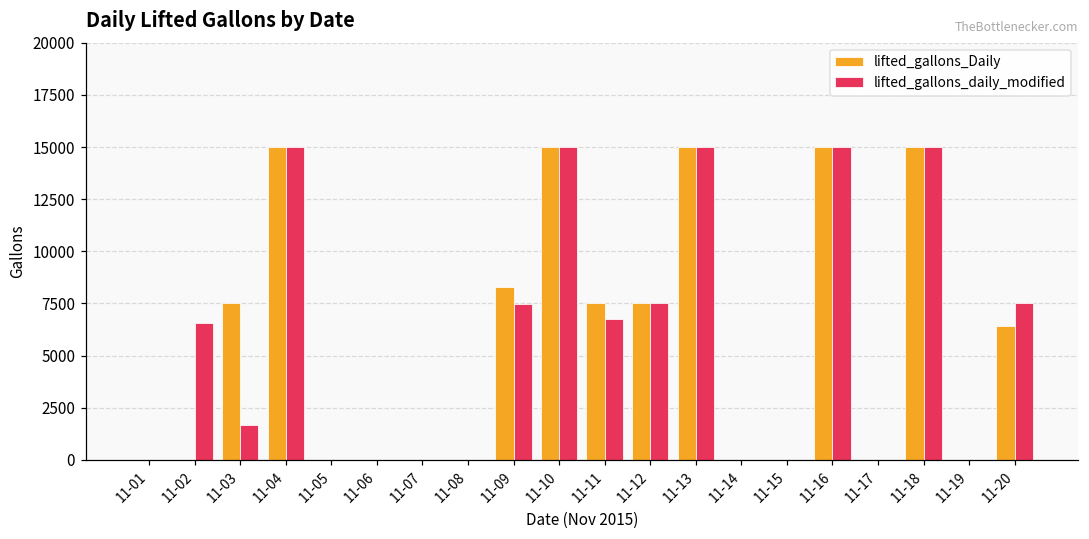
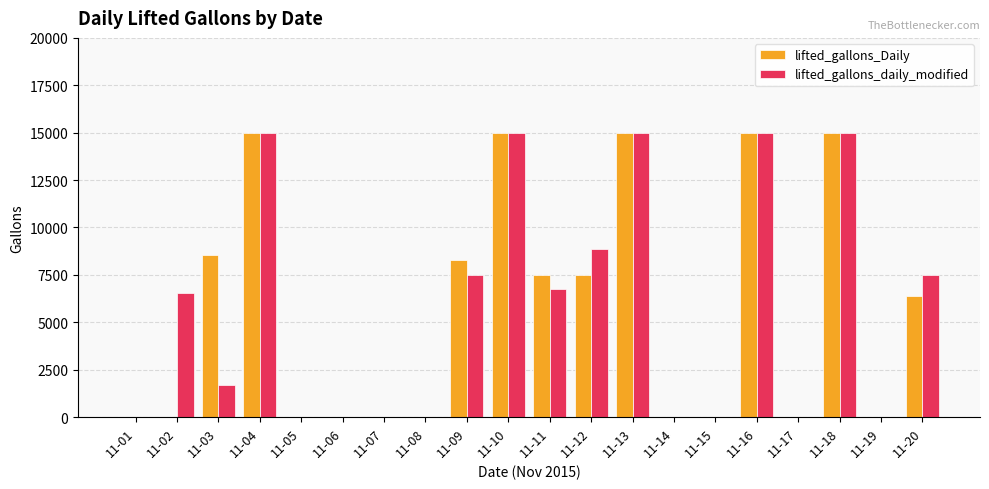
lifted_gallons_Daily, 11-03: 7500 -> 8500
lifted_gallons_daily_modified, 11-12: 7500 -> 8900
